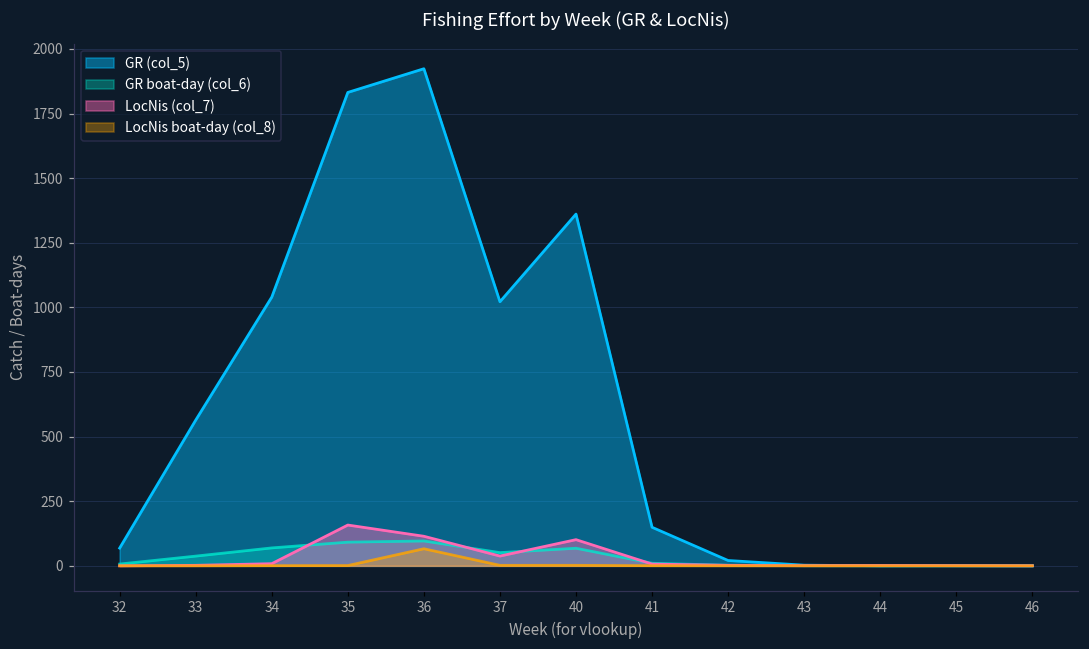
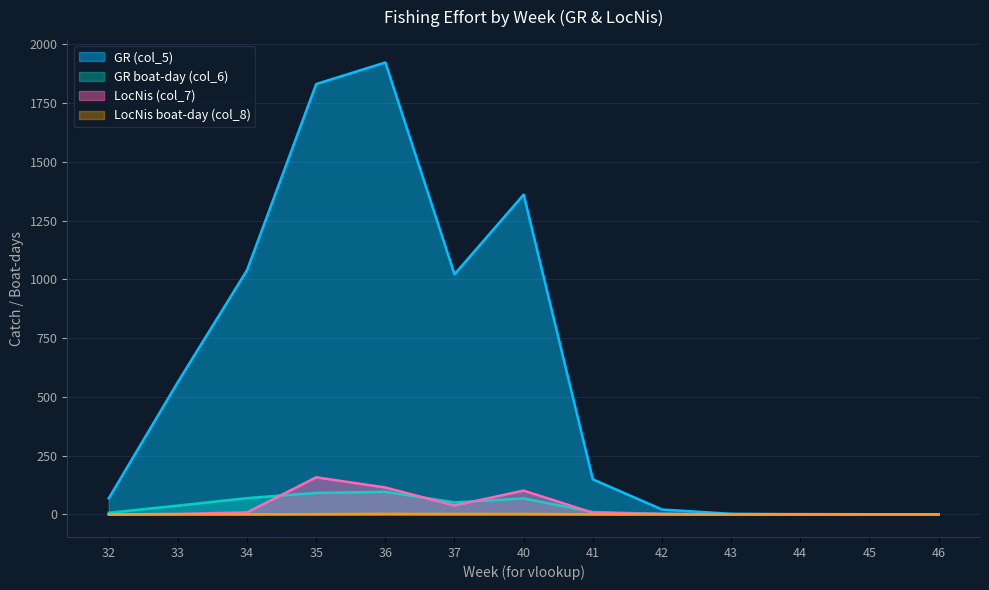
LocNis boat-day (col_8), 36: 70 -> 0
